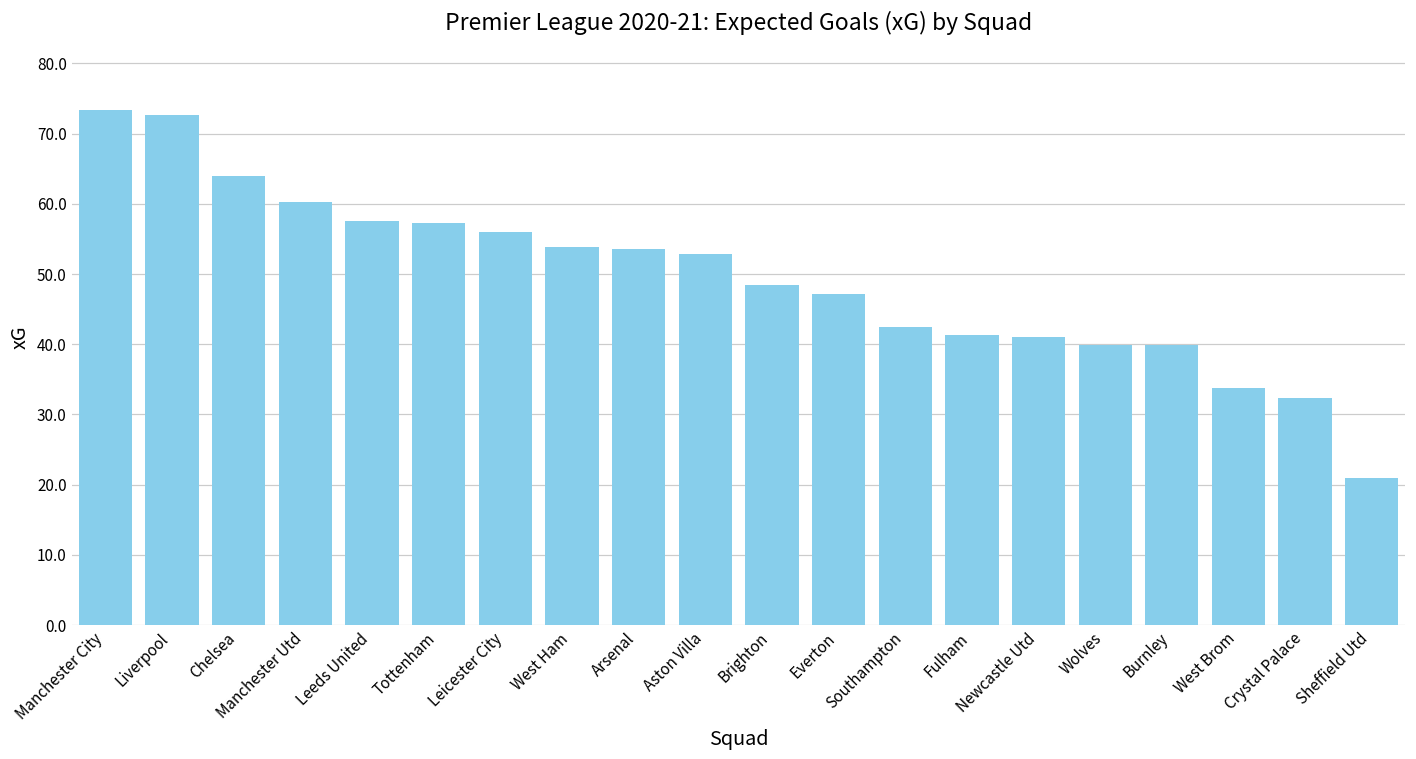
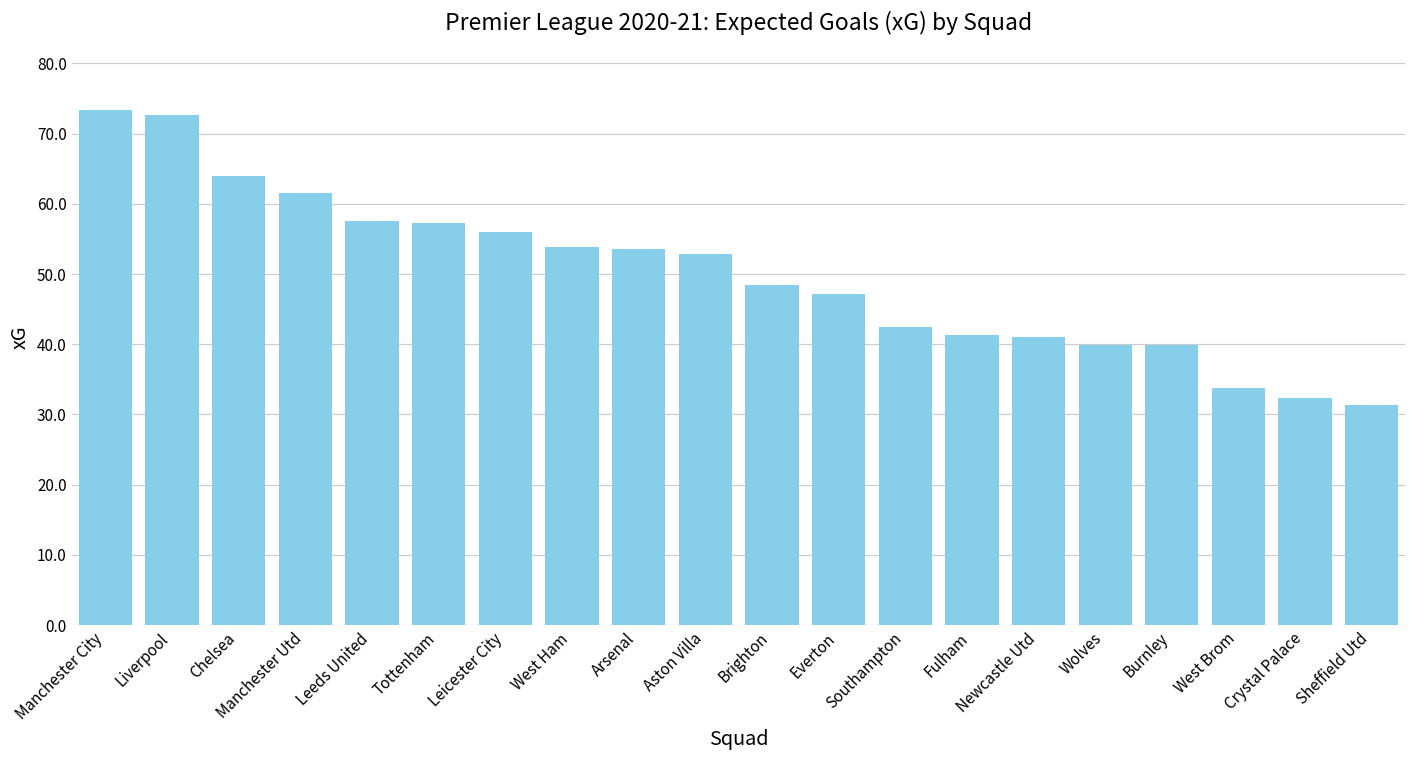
Manchester Utd: 60 -> 62
Sheffield Utd: 21 -> 31
